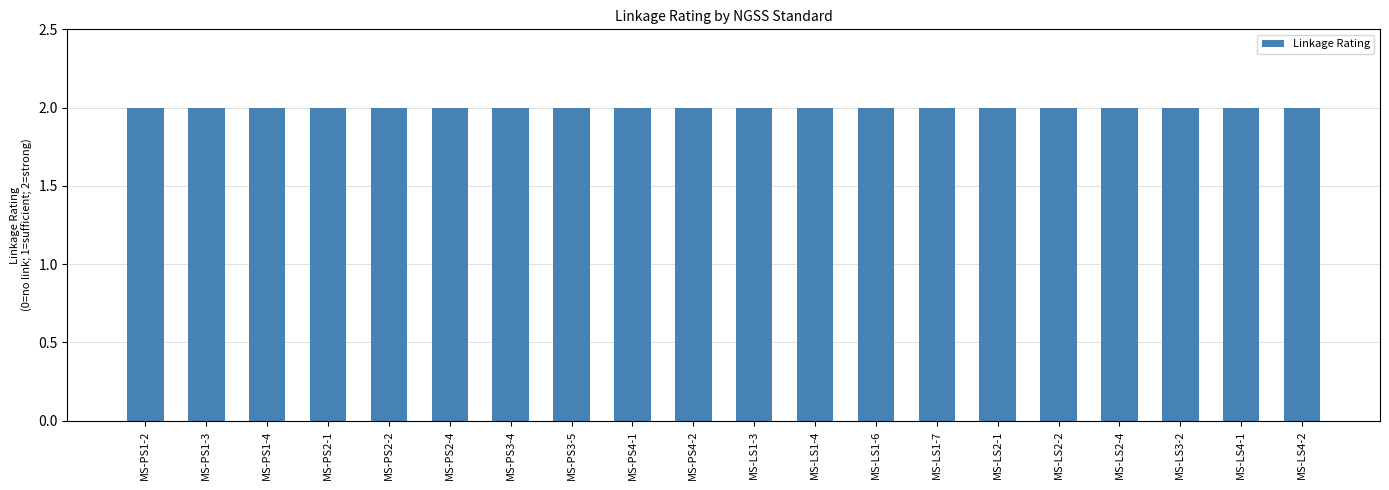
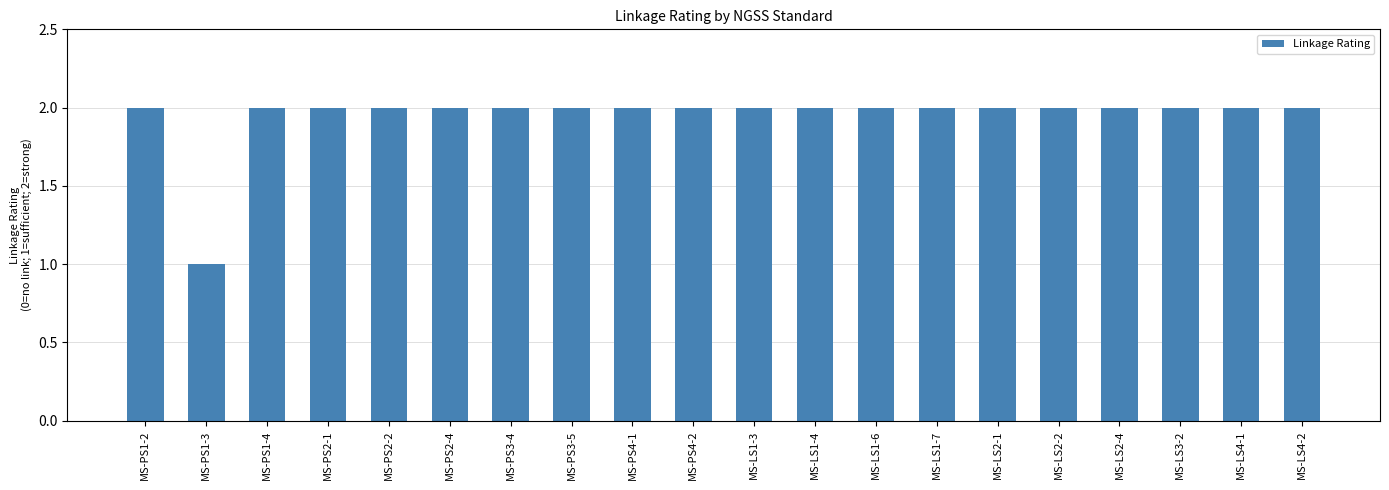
MS-PS1-3: 2 -> 1
